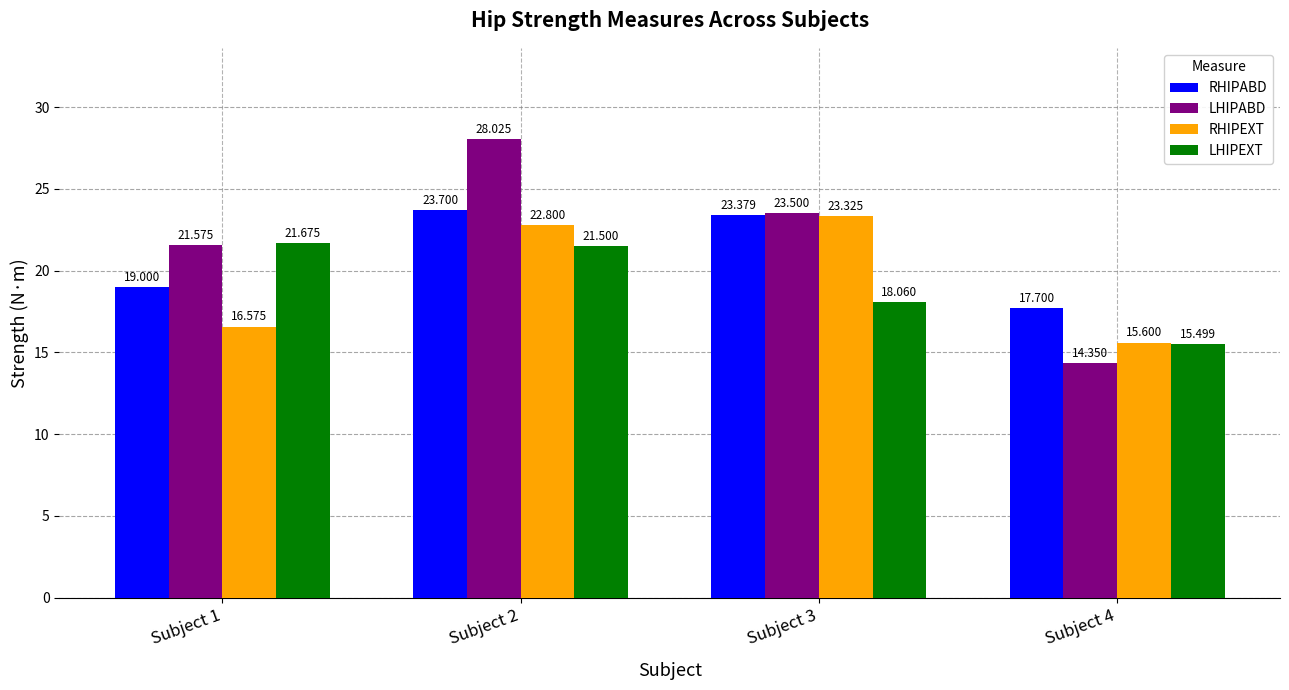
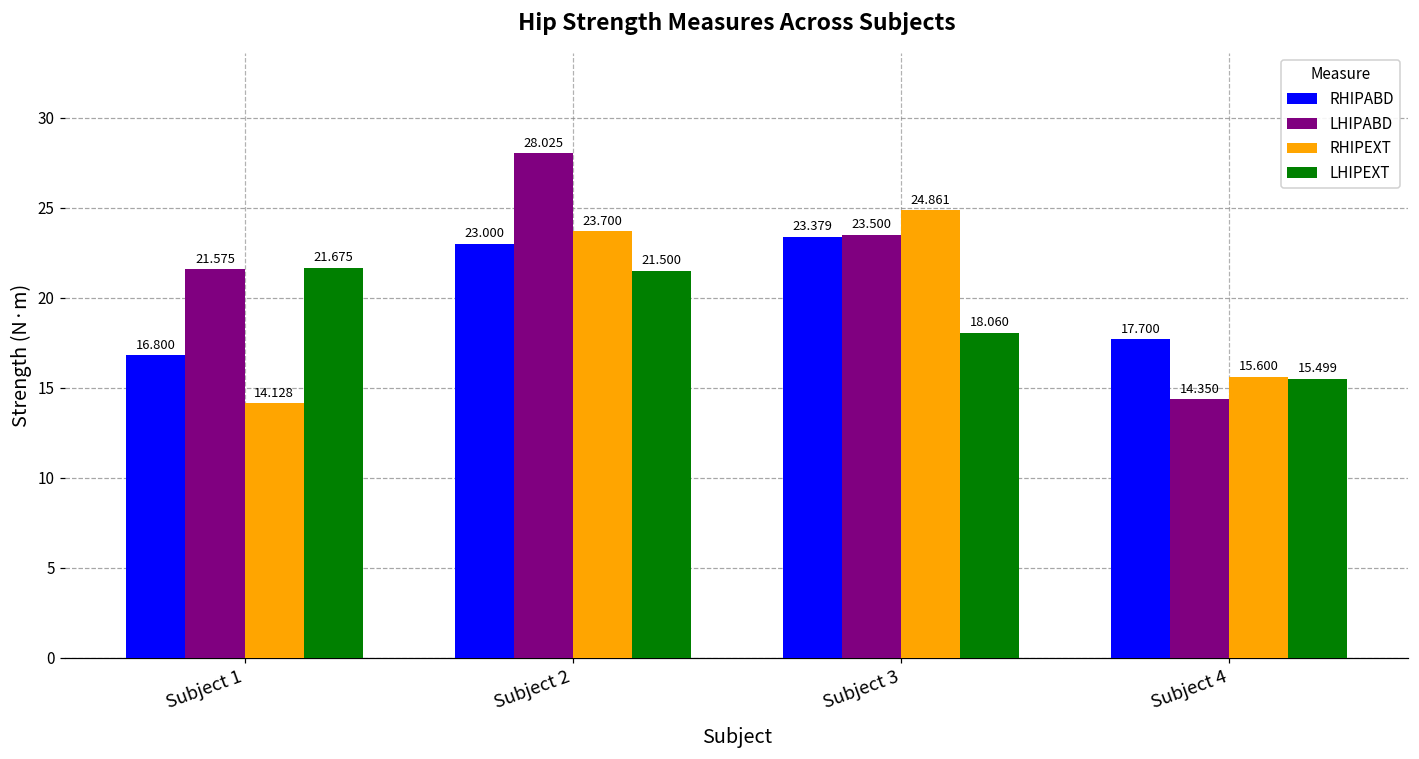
RHIPABD, Subject 1: 19.000 -> 16.800
RHIPEXT, Subject 1: 16.575 -> 14.128
RHIPABD, Subject 2: 23.700 -> 23.000
RHIPEXT, Subject 2: 22.800 -> 23.700
RHIPEXT, Subject 3: 23.325 -> 24.861
